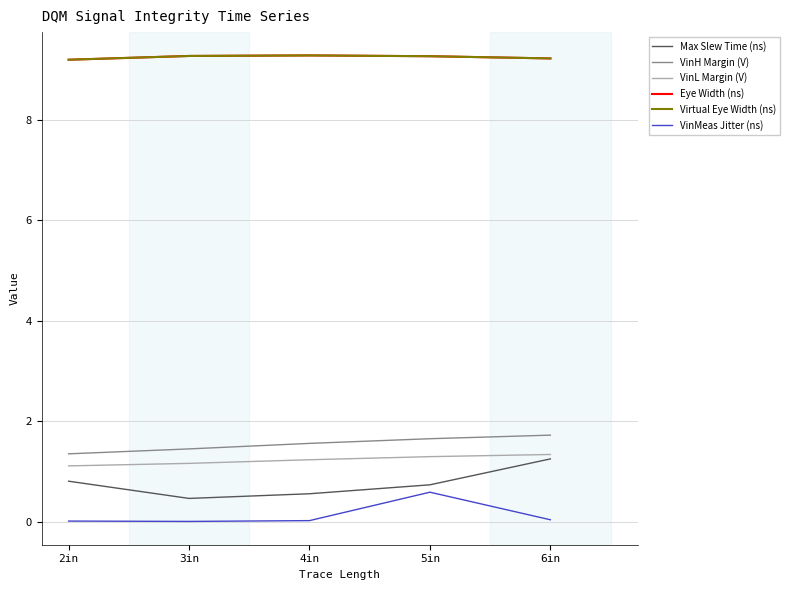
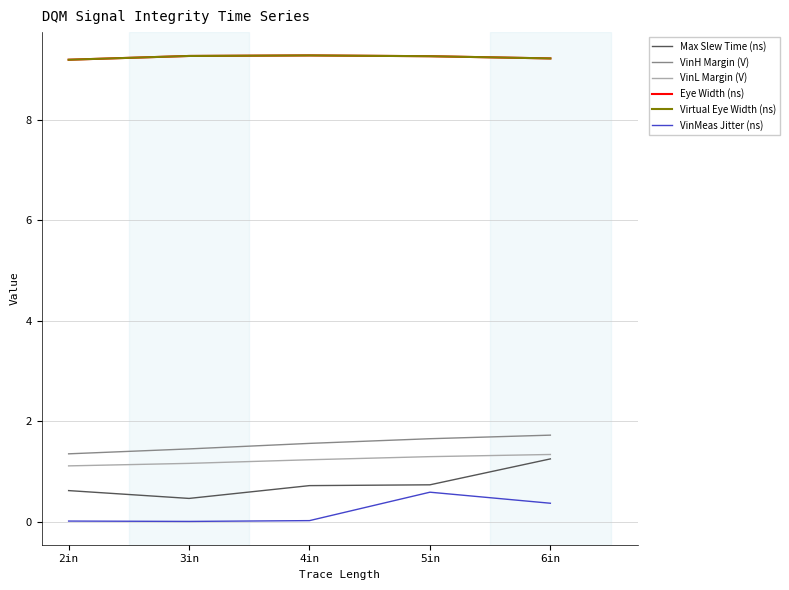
Max Slew Time (ns), 2in: 0.8 -> 0.6
Max Slew Time (ns), 4in: 0.6 -> 0.7
VinMeas Jitter (ns), 6in: 0.0 -> 0.4
